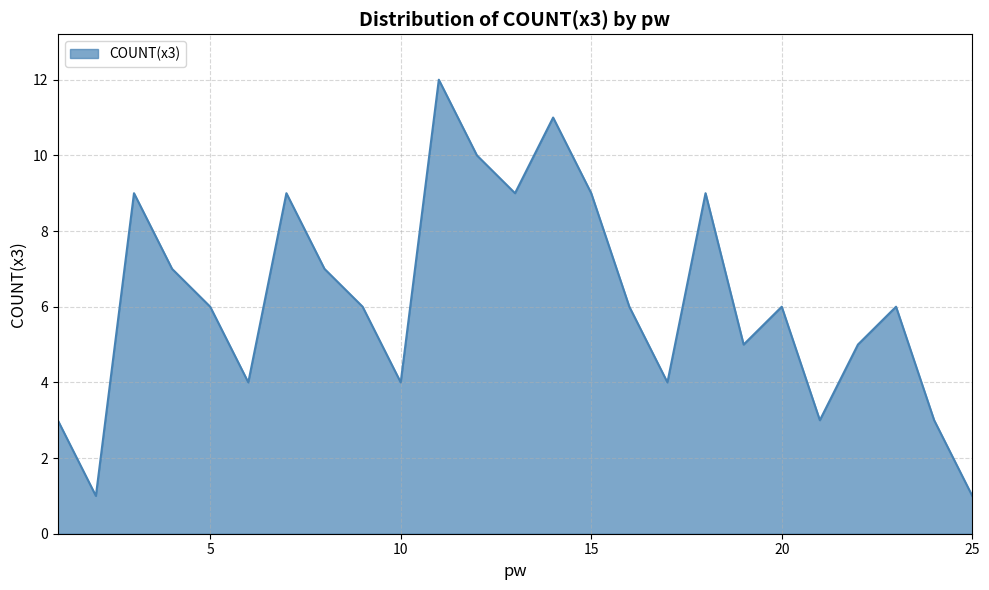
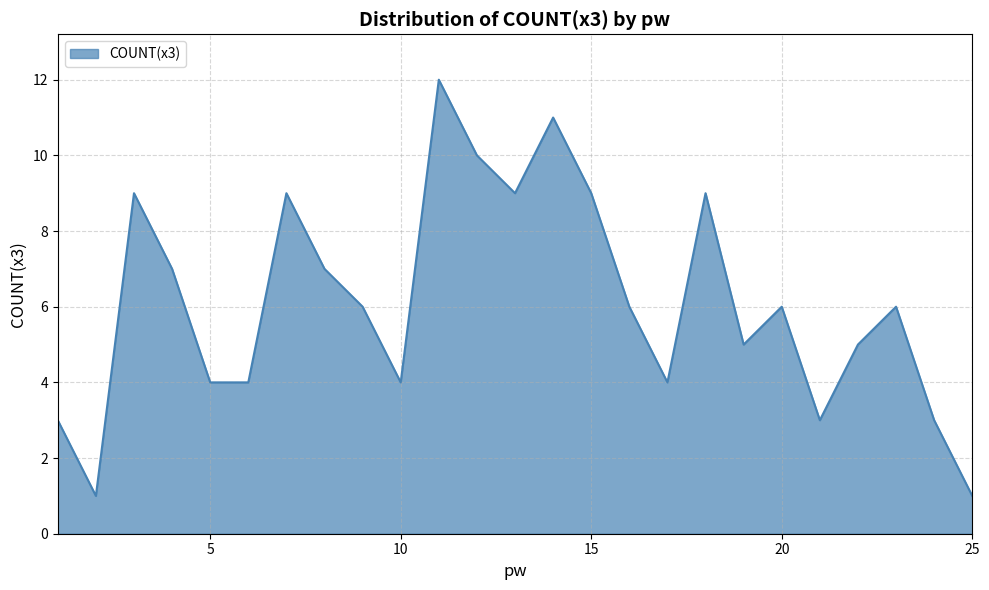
5: 6 -> 4
